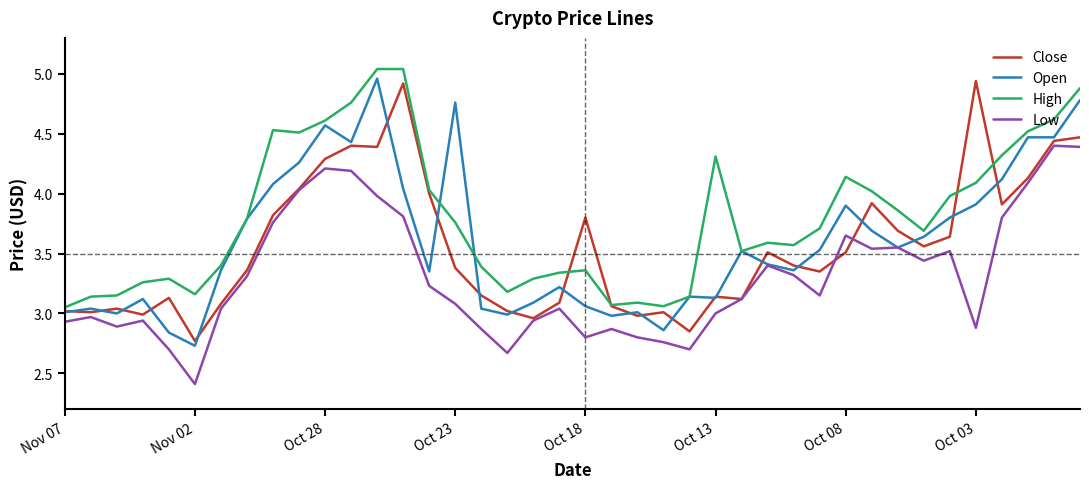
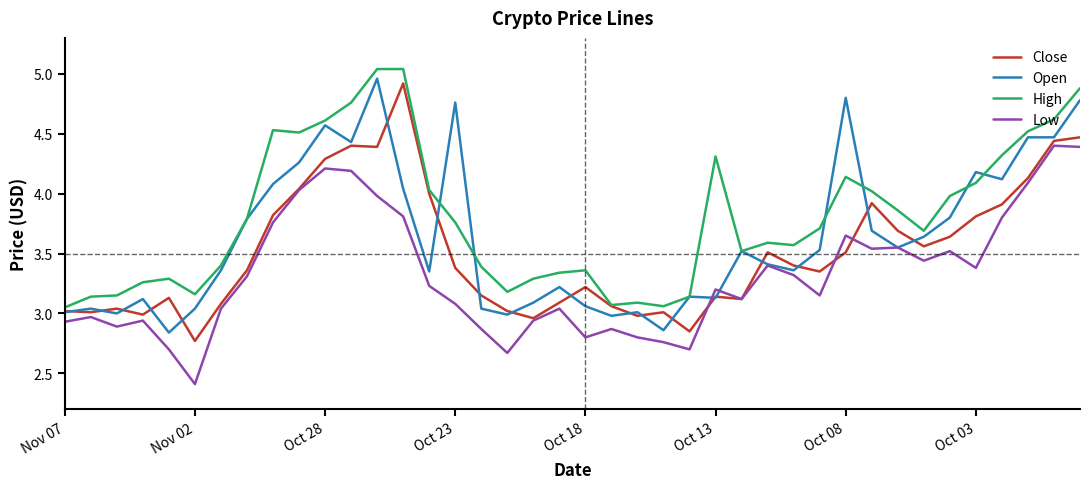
Open, Nov 02: 2.73 -> 3.04
Close, Oct 18: 3.80 -> 3.22
Low, Oct 13: 3.0 -> 3.2
Open, Oct 08: 3.9 -> 4.8
Close, Oct 03: 4.94 -> 3.81
Open, Oct 03: 3.91 -> 4.18
Low, Oct 03: 2.88 -> 3.38
